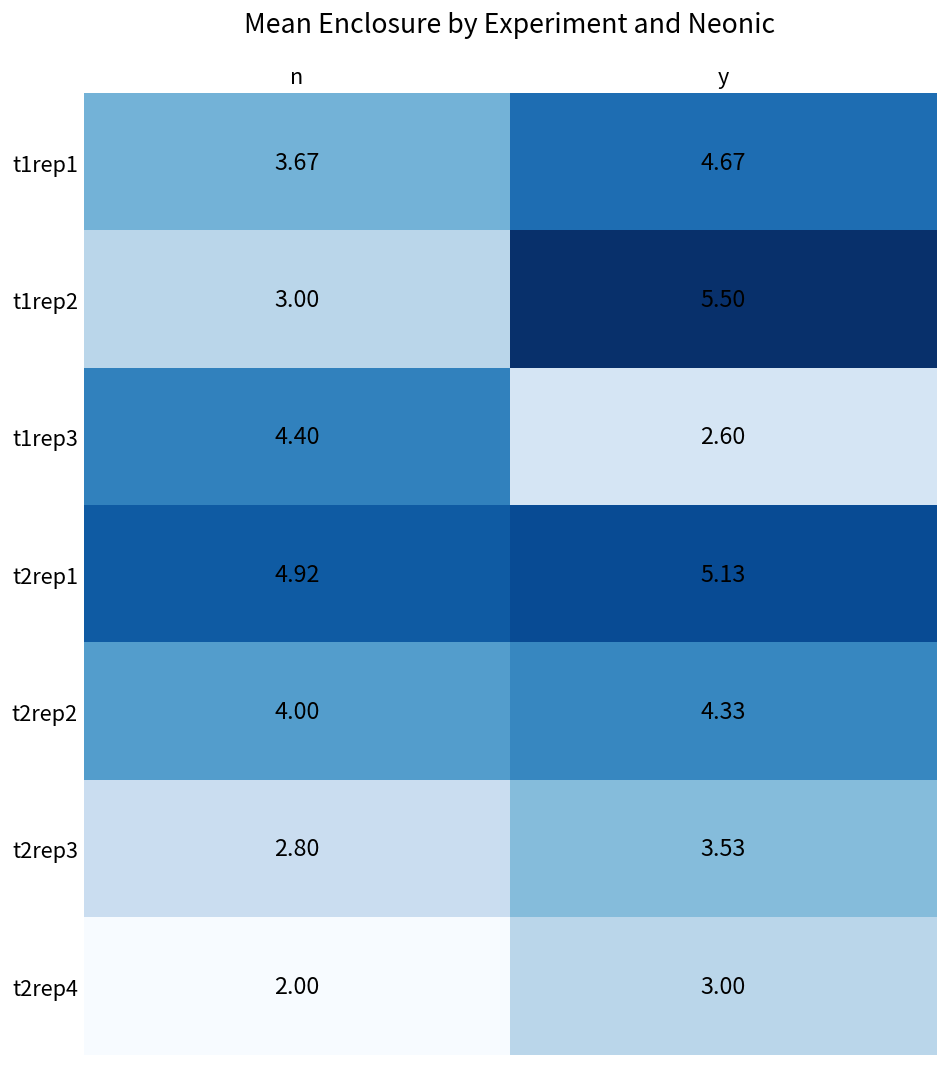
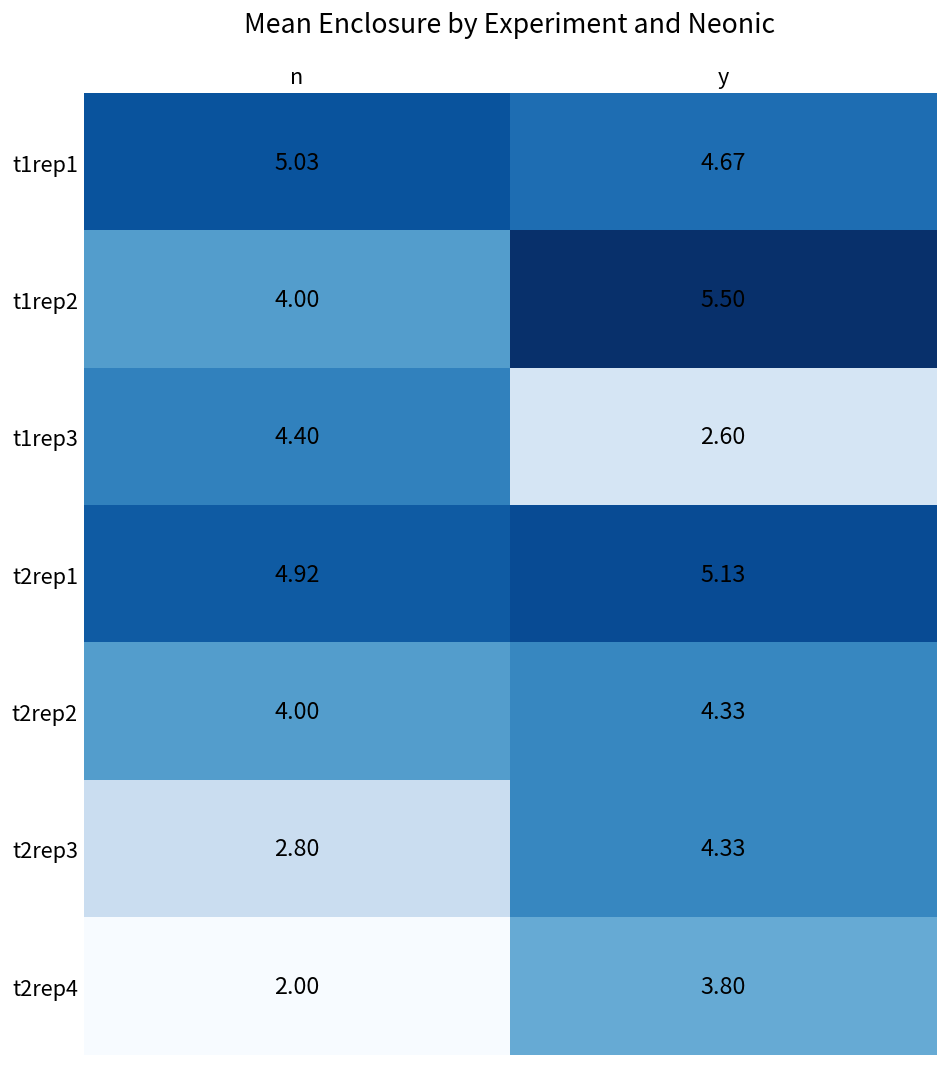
t1rep1, n: 3.67 -> 5.03
t1rep2, n: 3.00 -> 4.00
t2rep3, y: 3.53 -> 4.33
t2rep4, y: 3.00 -> 3.80
